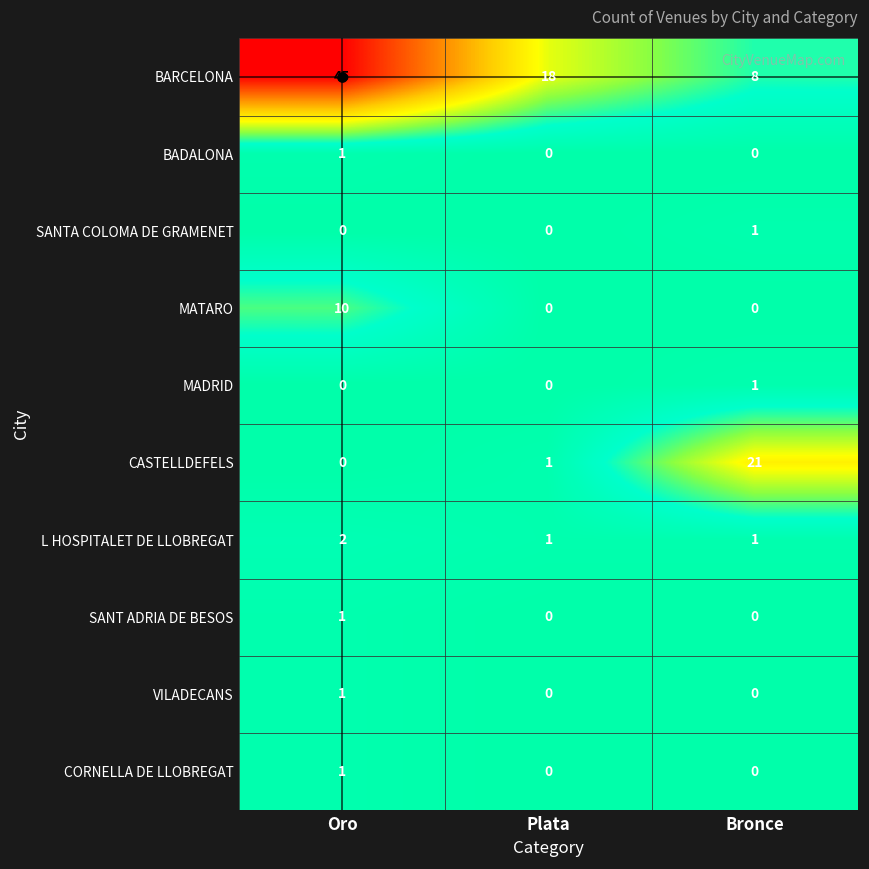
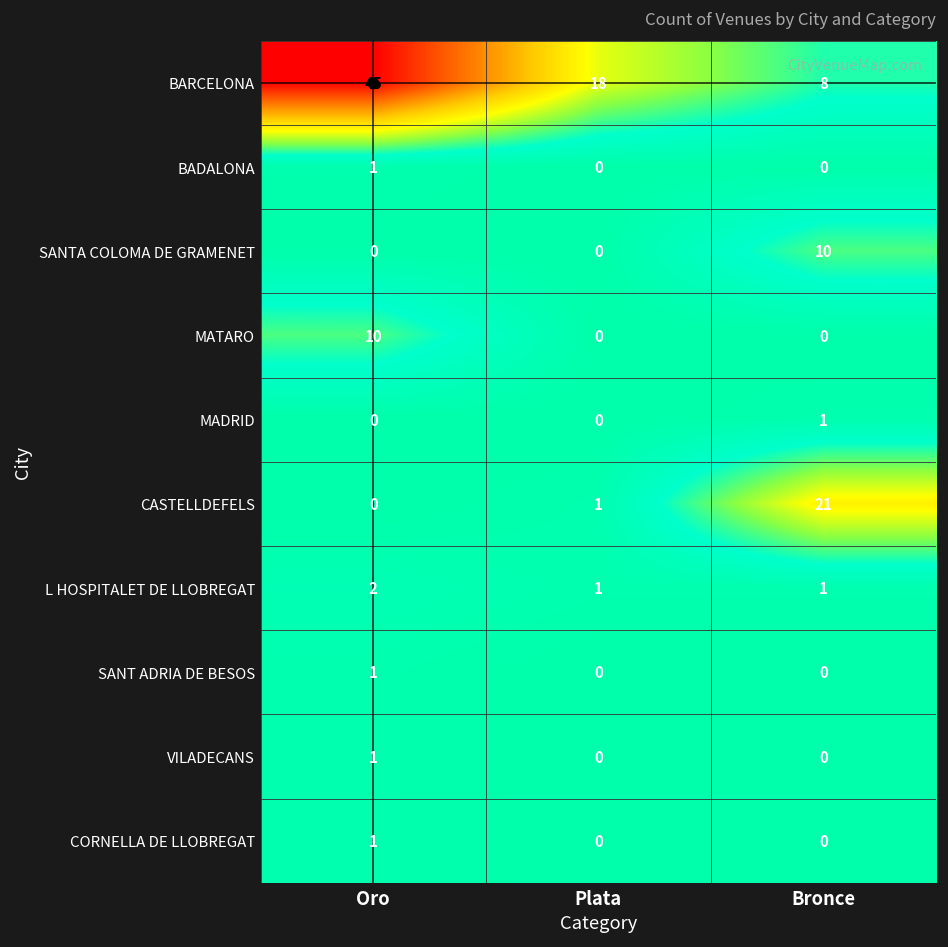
SANTA COLOMA DE GRAMENET, Bronce: 1 -> 10
